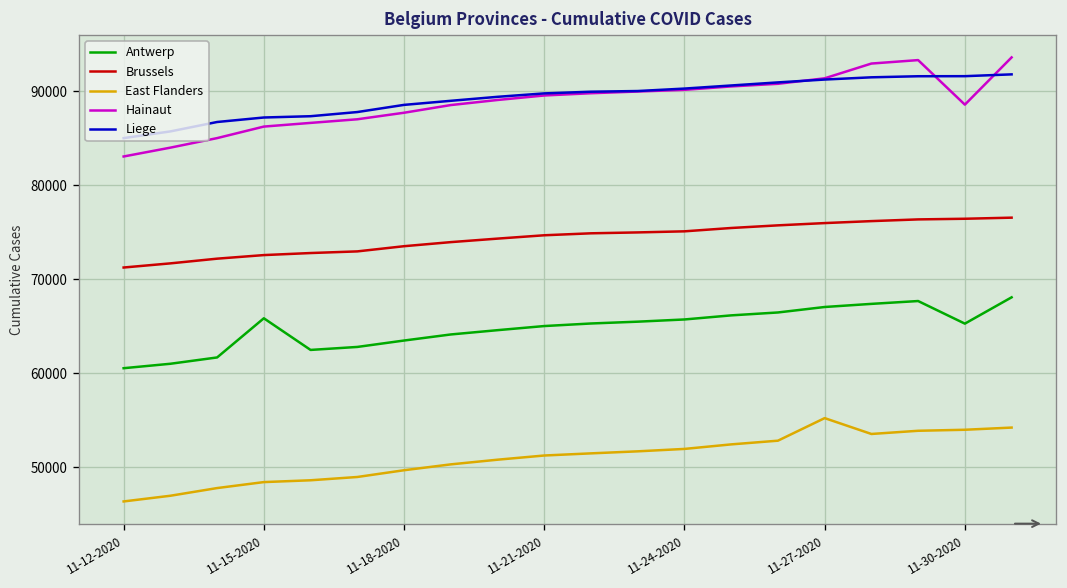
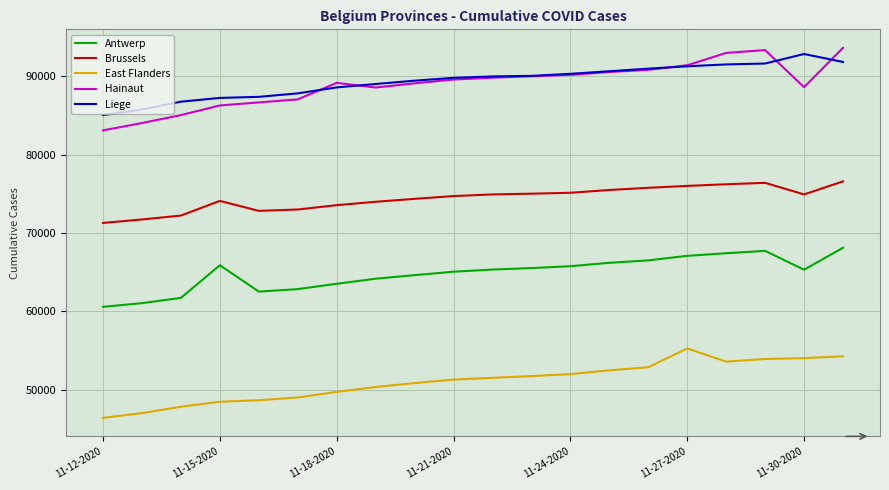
Brussels, 11-15-2020: 73000 -> 74000
Hainaut, 11-18-2020: 88000 -> 89000
Brussels, 11-30-2020: 76000 -> 75000
Liege, 11-30-2020: 92000 -> 93000
